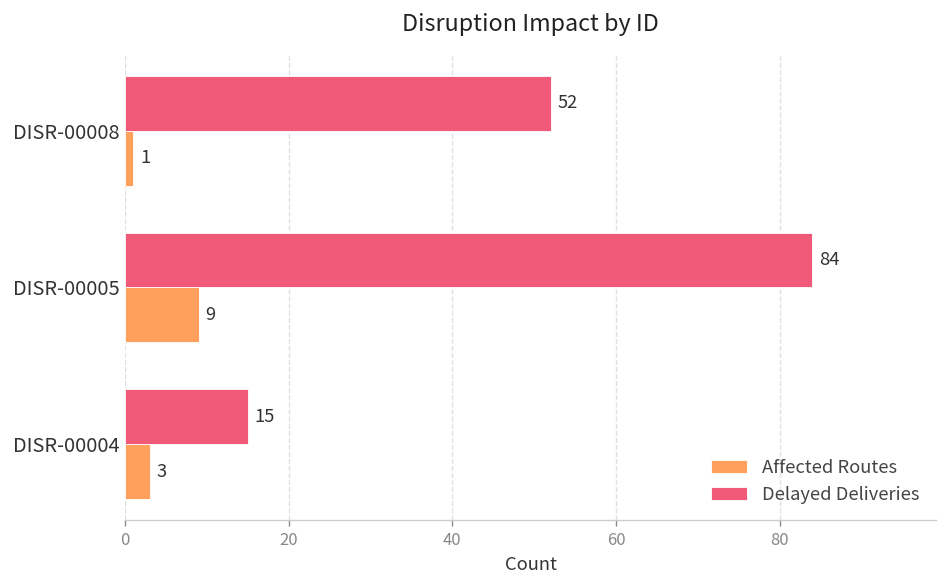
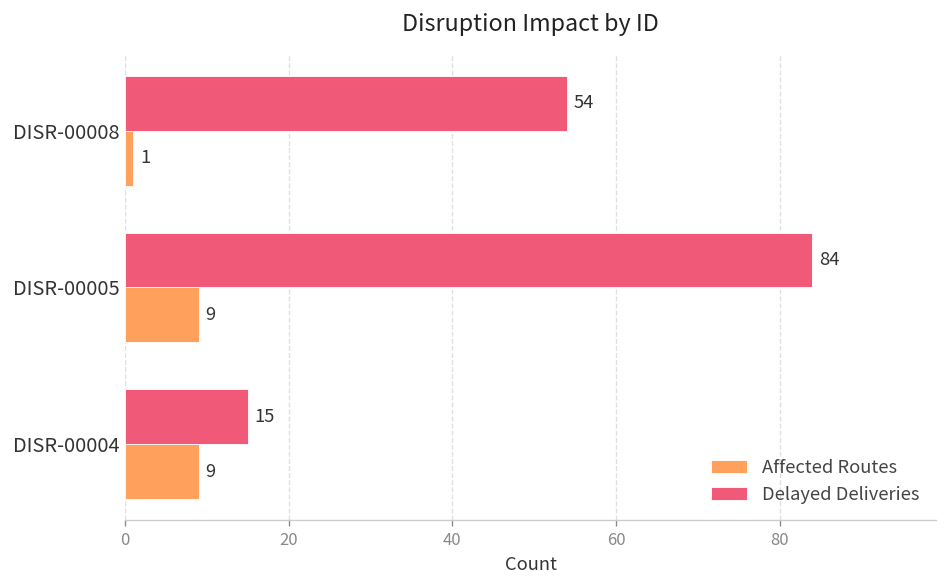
Delayed Deliveries, DISR-00008: 52 -> 54
Affected Routes, DISR-00004: 3 -> 9
